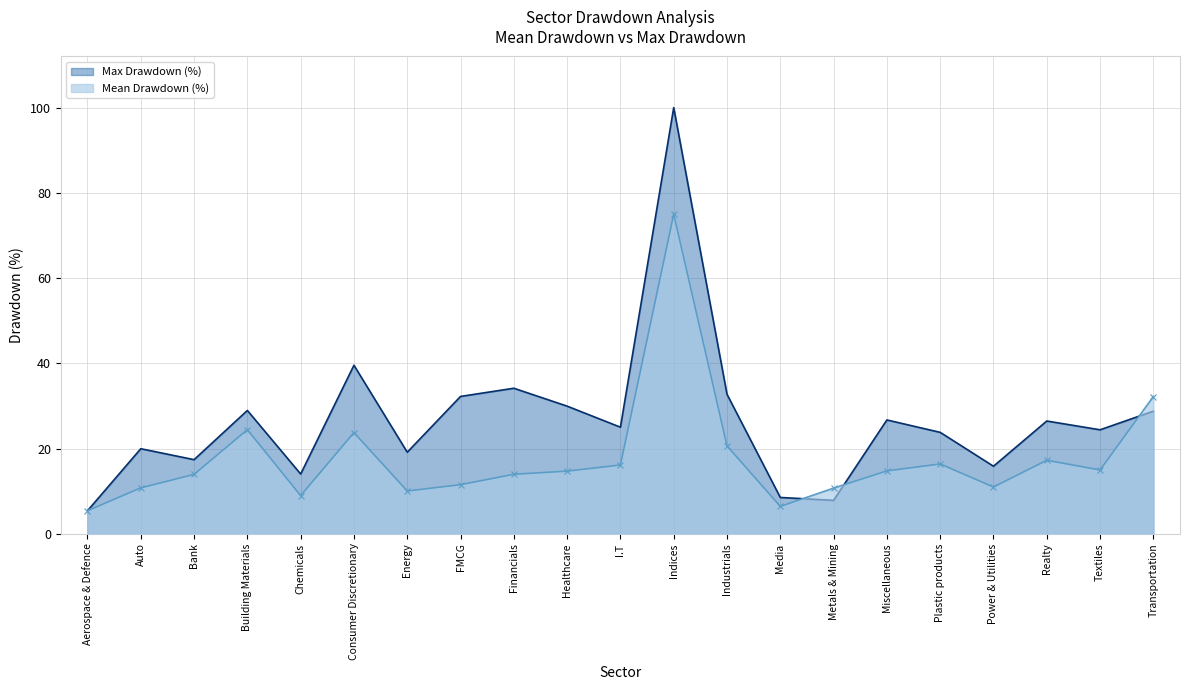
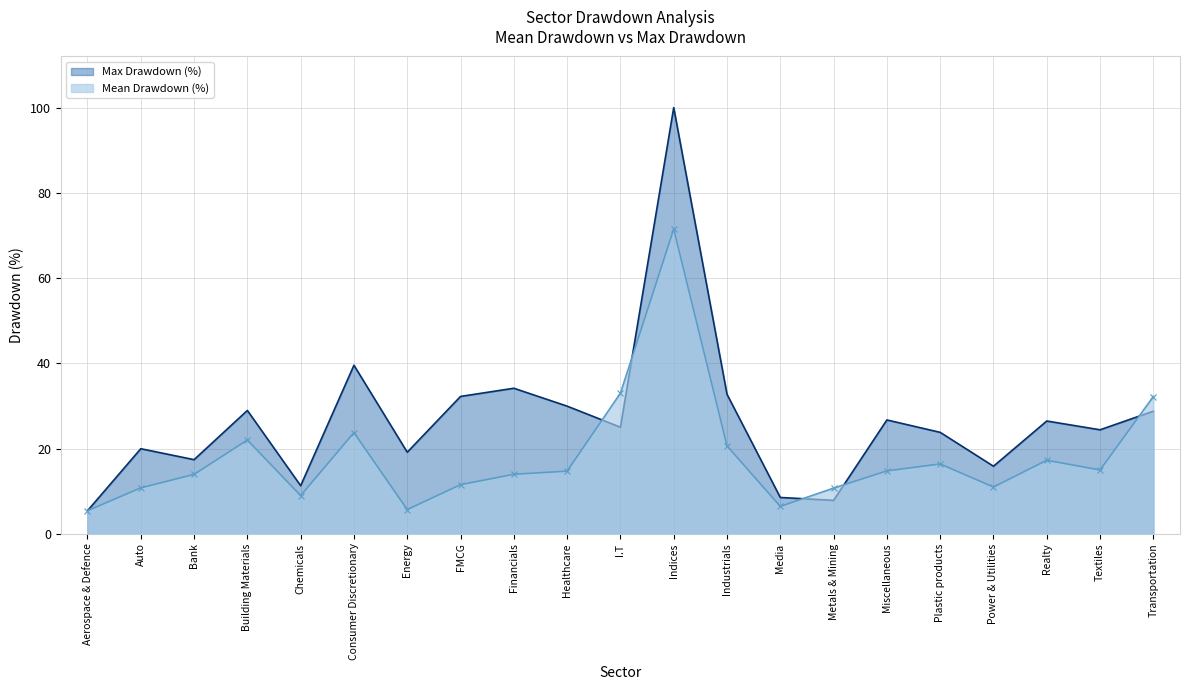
Mean Drawdown (%), Building Materials: 24 -> 22
Max Drawdown (%), Chemicals: 14 -> 11
Mean Drawdown (%), Energy: 10 -> 6
Mean Drawdown (%), I.T: 16 -> 33
Mean Drawdown (%), Indices: 75 -> 72
